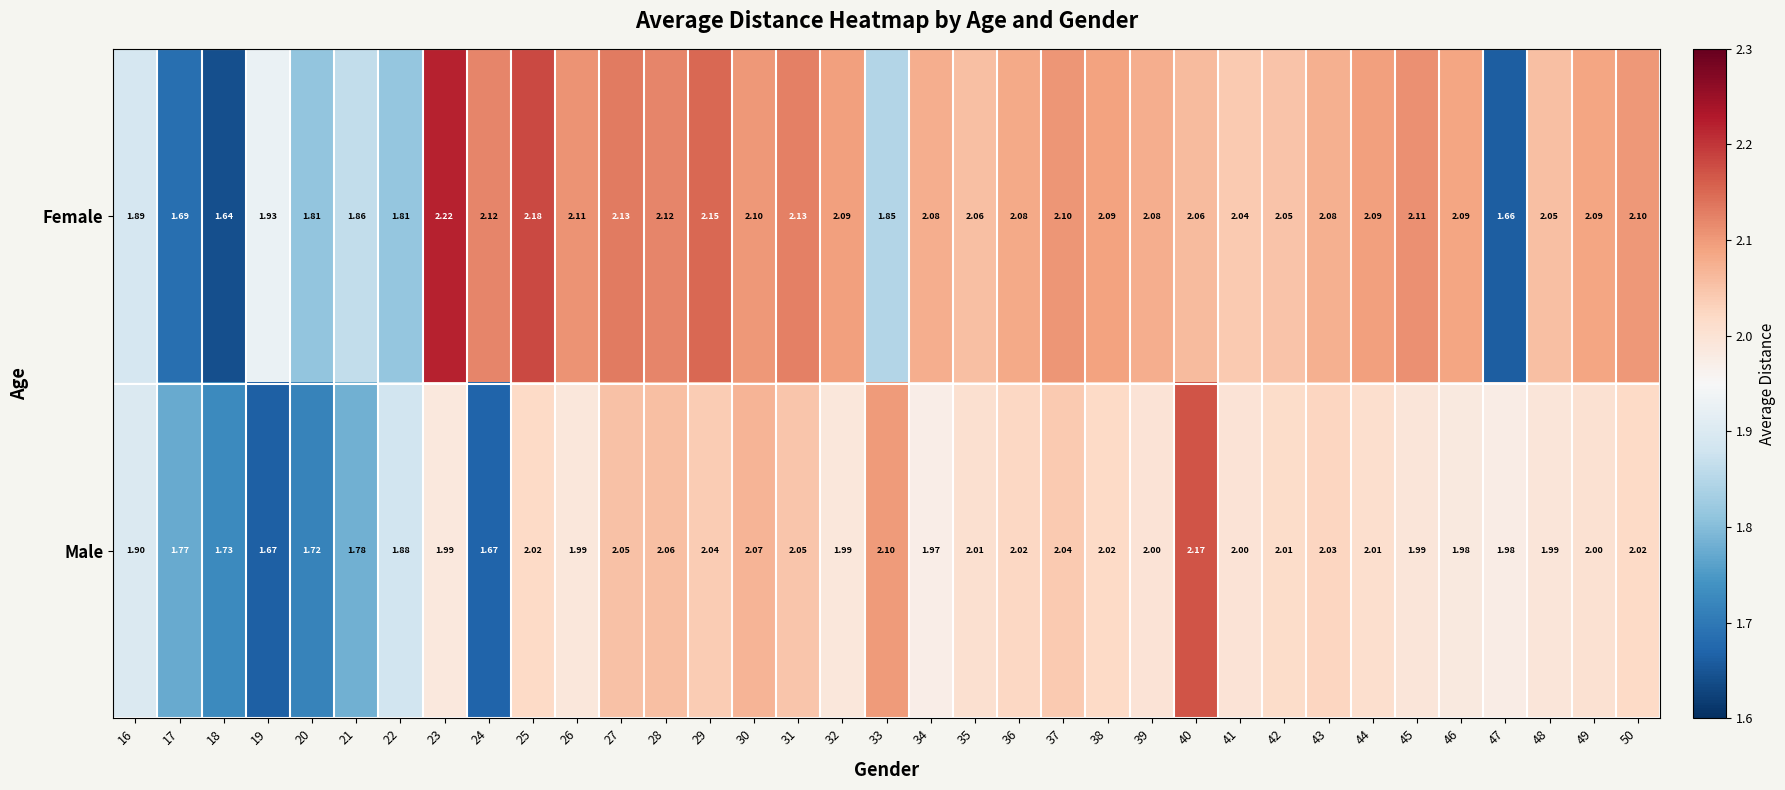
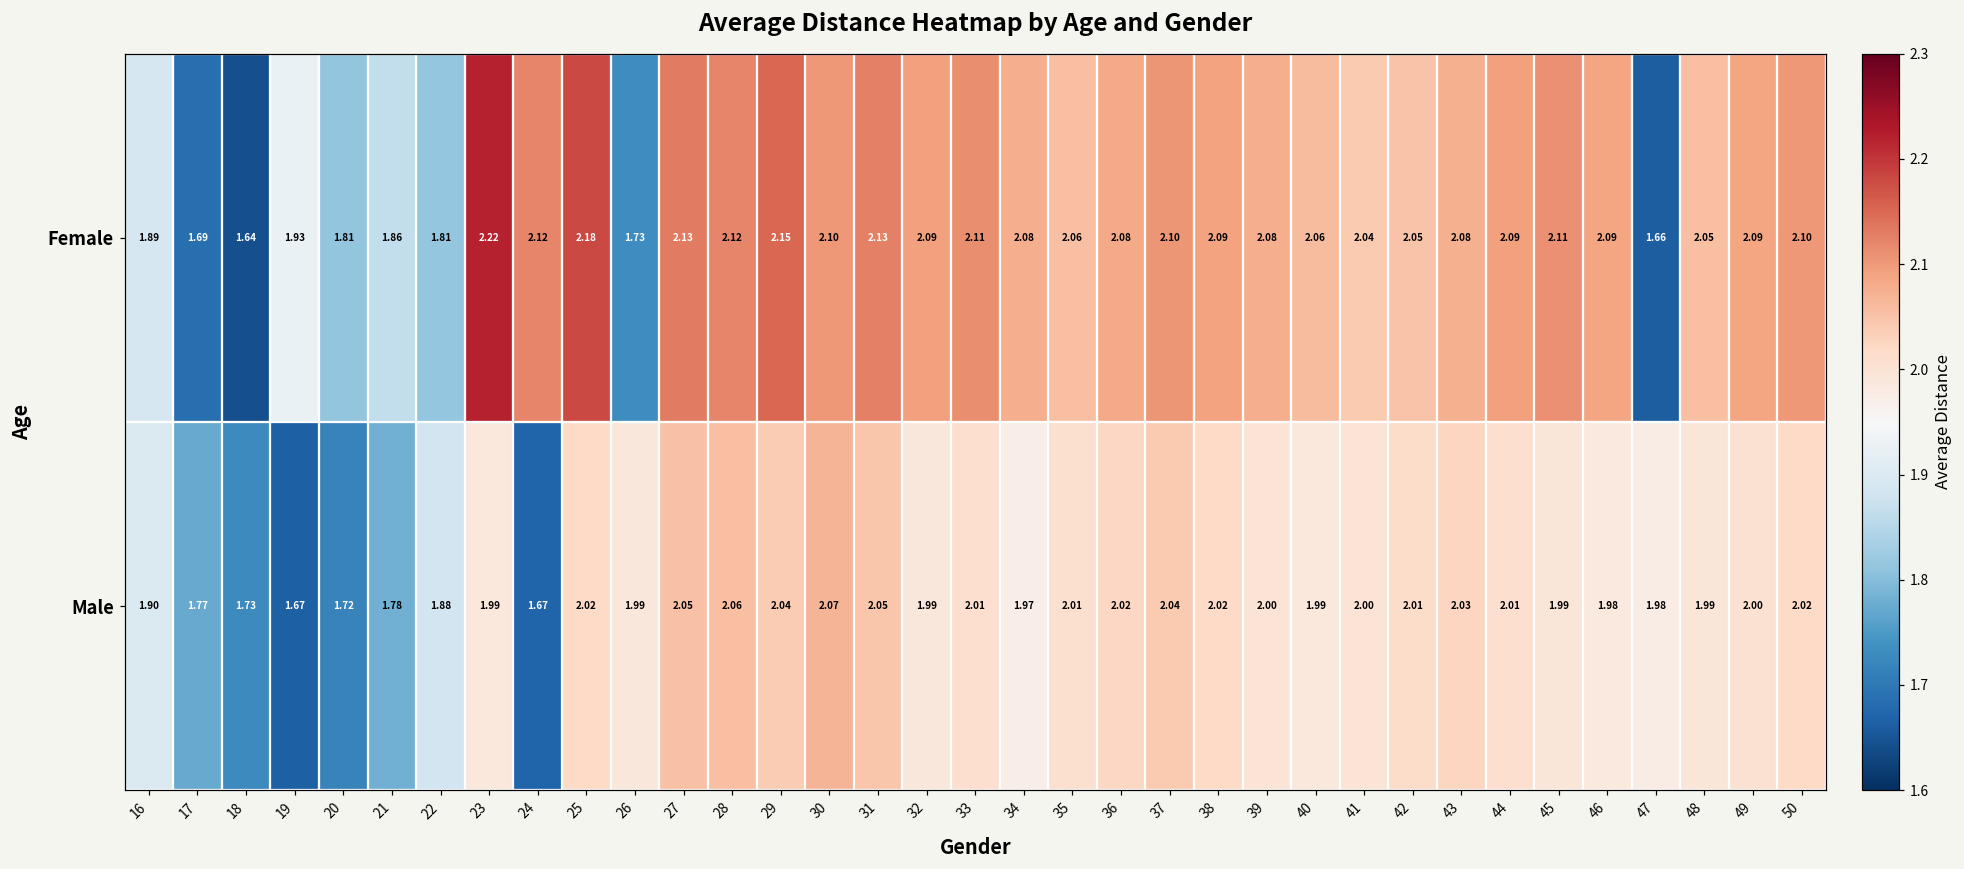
Female, 26: 2.11 -> 1.73
Female, 33: 1.85 -> 2.11
Male, 33: 2.10 -> 2.01
Male, 40: 2.17 -> 1.99
